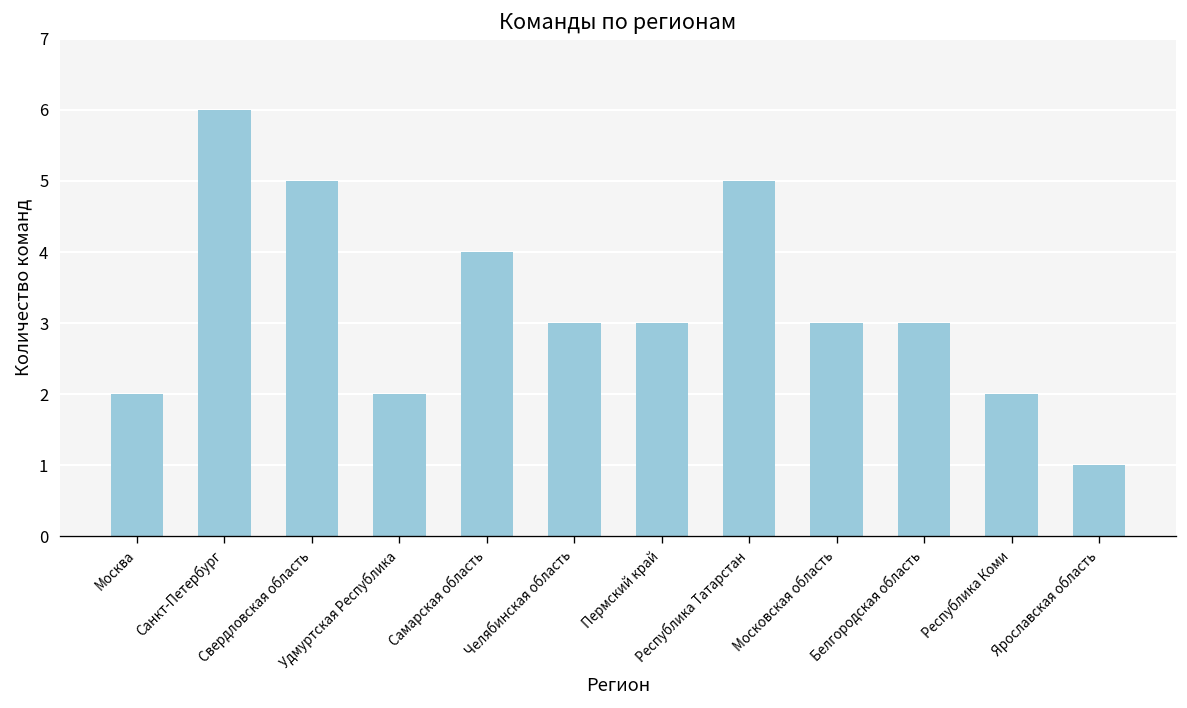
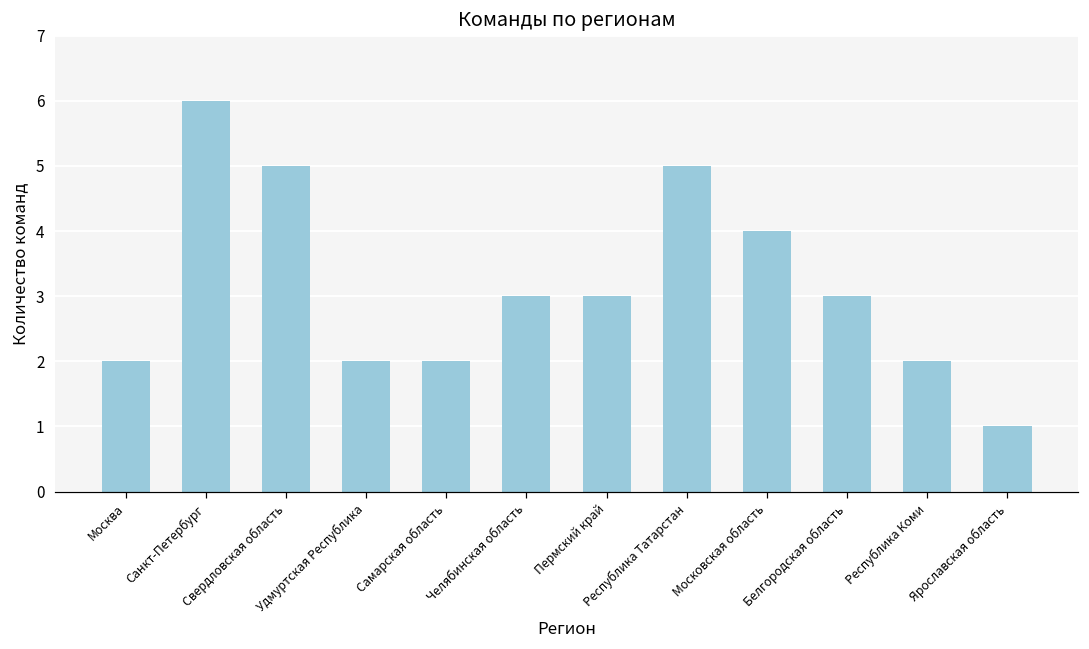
Самарская область: 4 -> 2
Московская область: 3 -> 4
